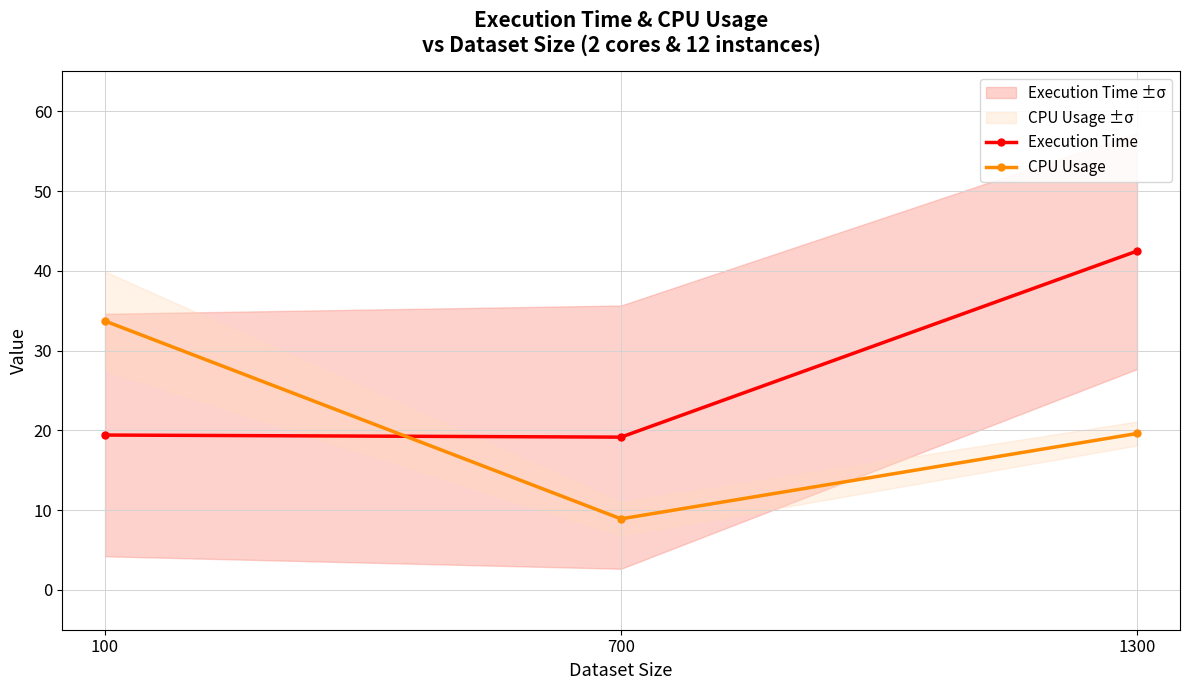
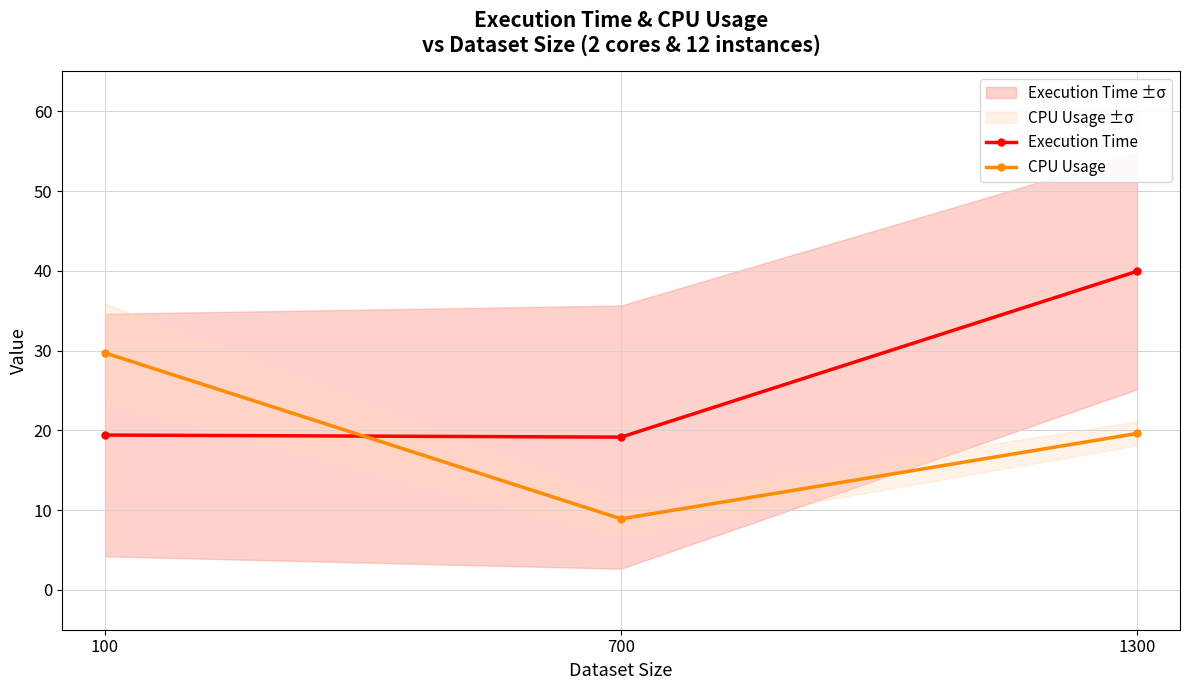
CPU Usage, 100: 34 -> 30
Execution Time, 1300: 42 -> 40
